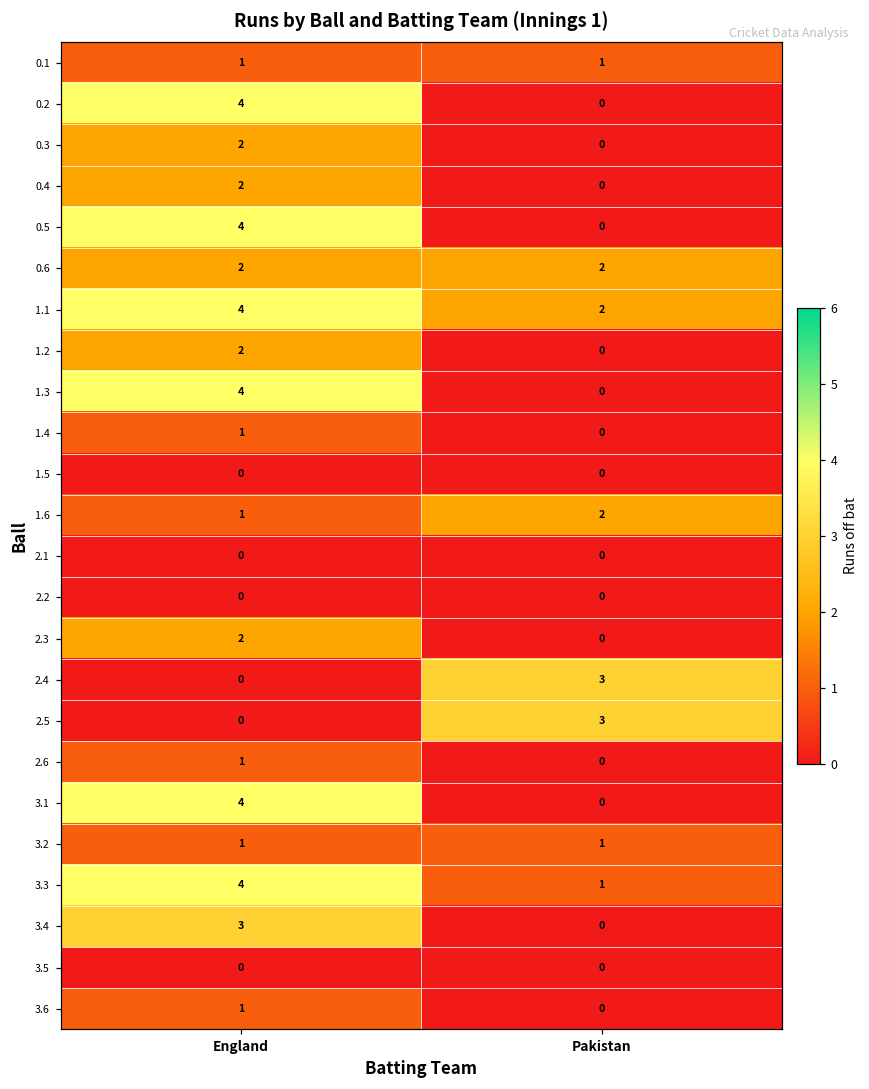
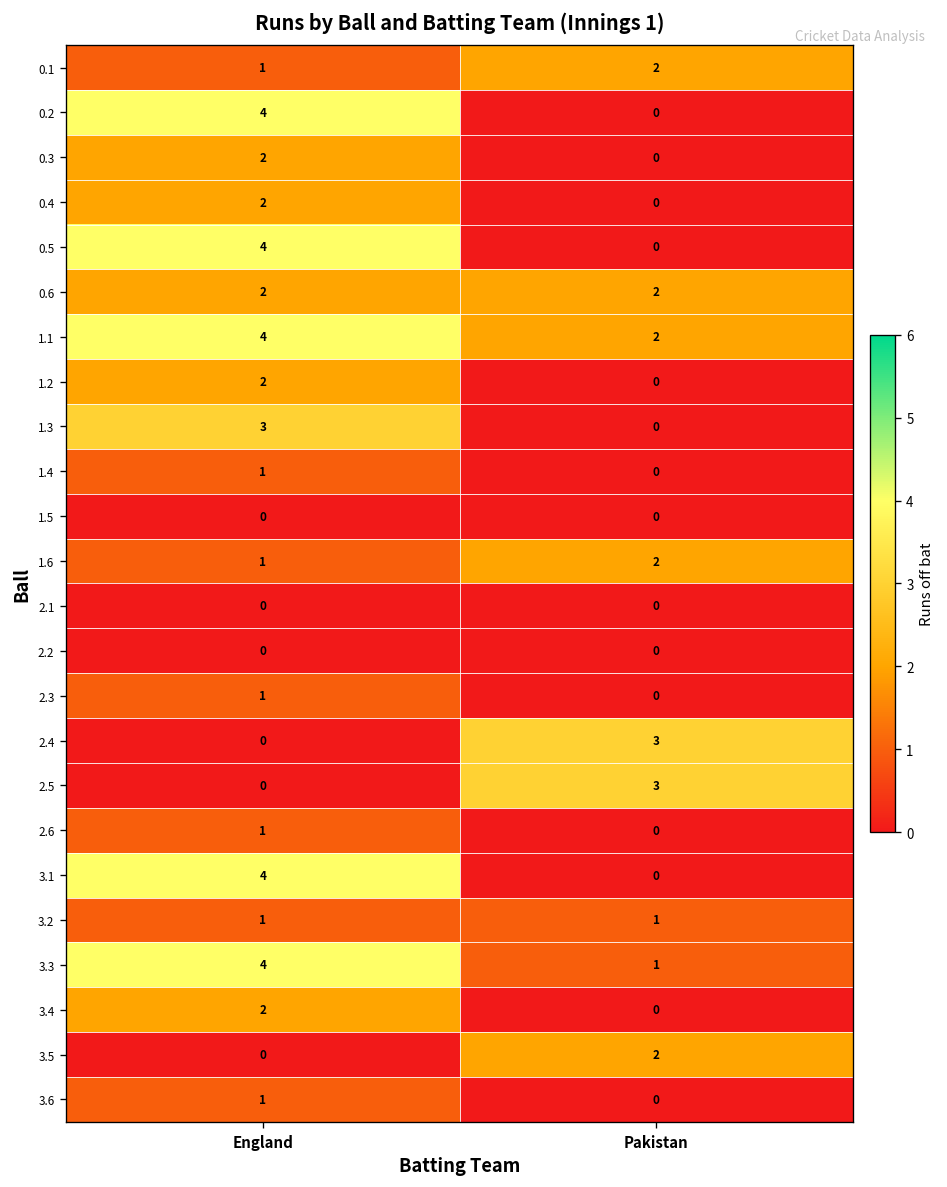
0.1, Pakistan: 1 -> 2
1.3, England: 4 -> 3
2.3, England: 2 -> 1
3.4, England: 3 -> 2
3.5, Pakistan: 0 -> 2
